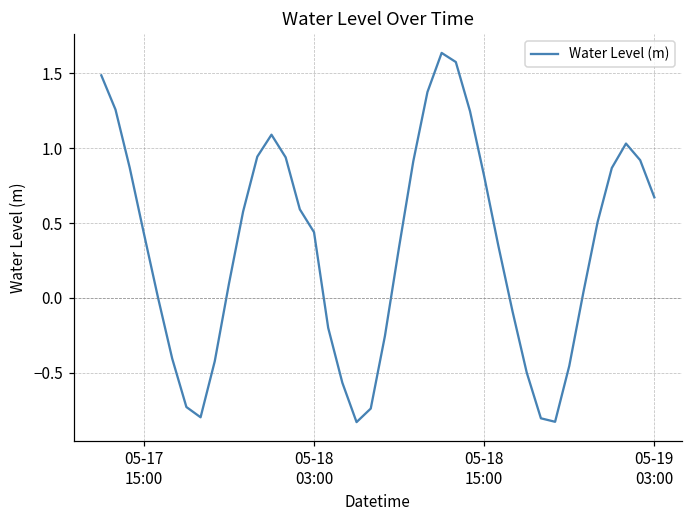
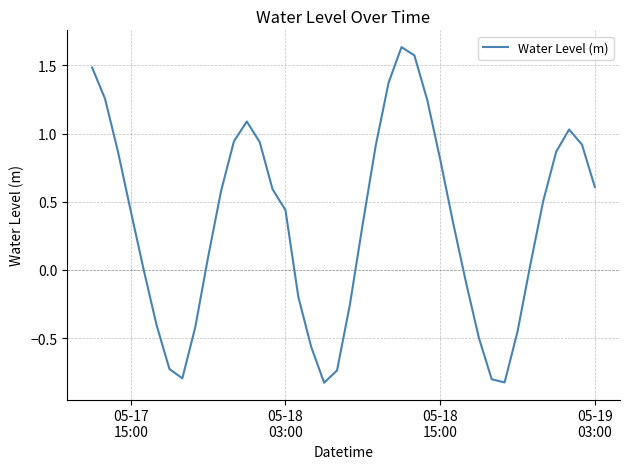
05-19 03:00: 0.67 -> 0.61
